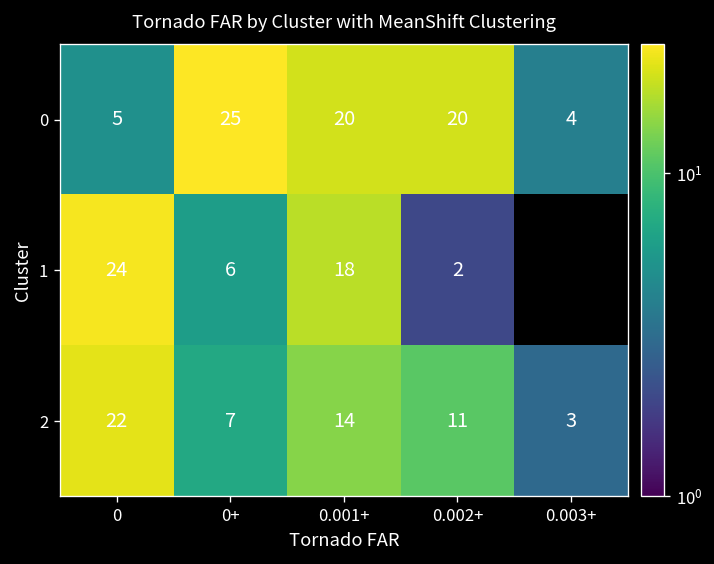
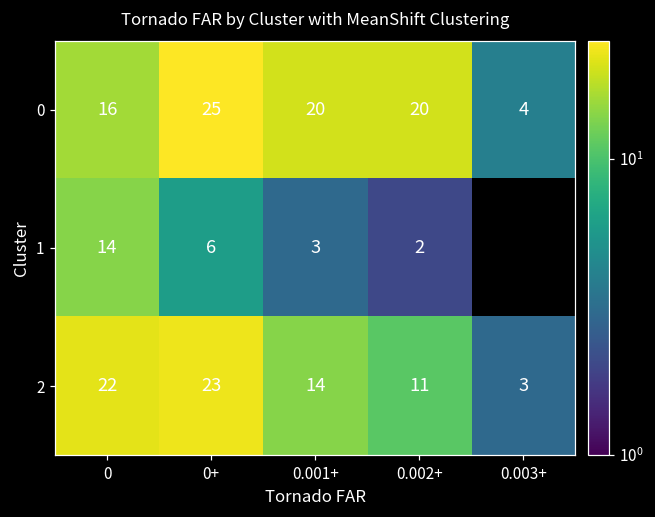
0, 0: 5 -> 16
1, 0: 24 -> 14
1, 0.001+: 18 -> 3
2, 0+: 7 -> 23
